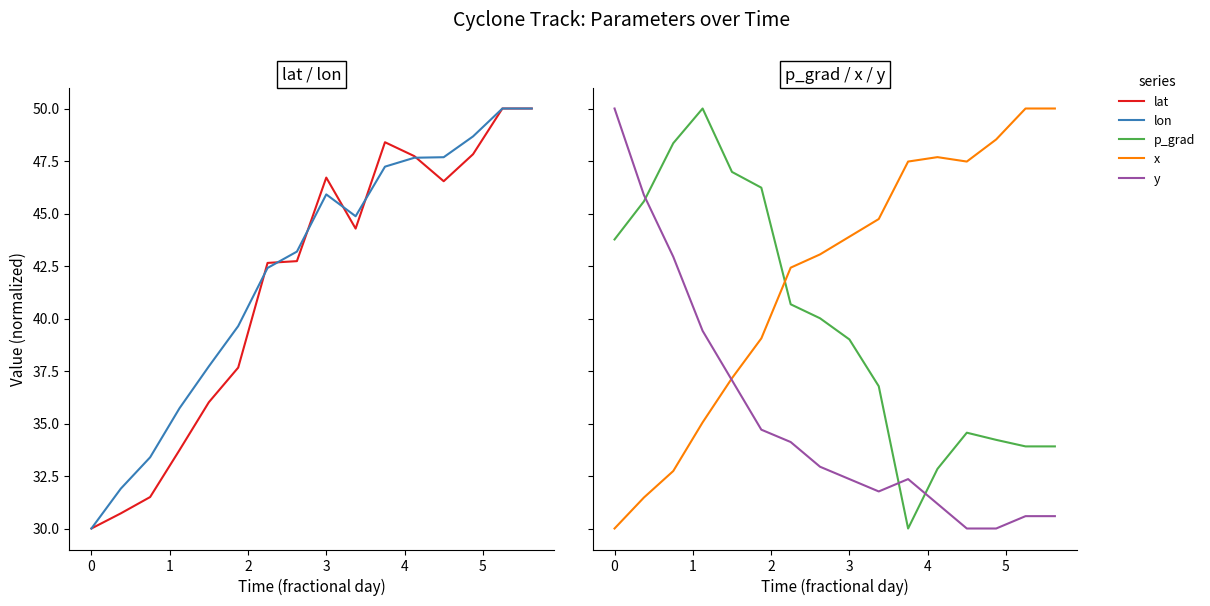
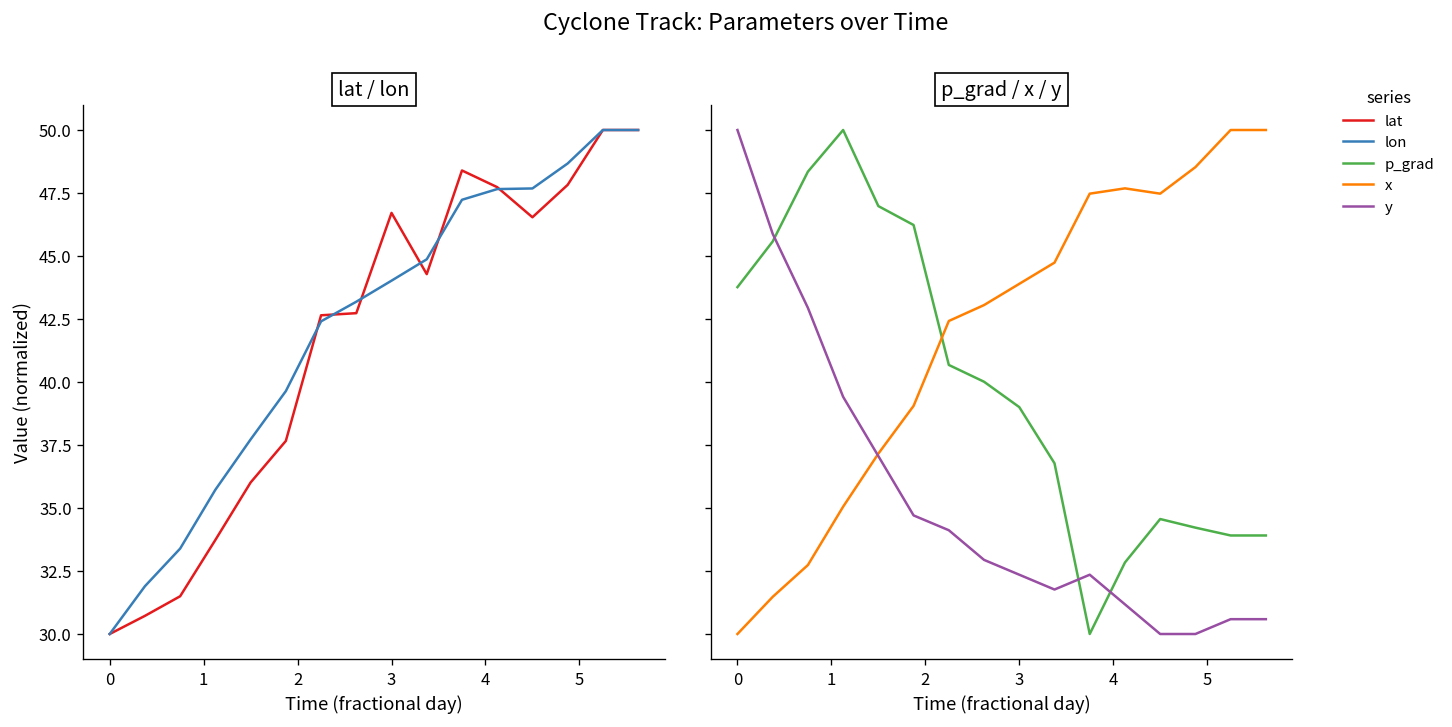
lat / lon, lon, 3: 45.9 -> 44.0
